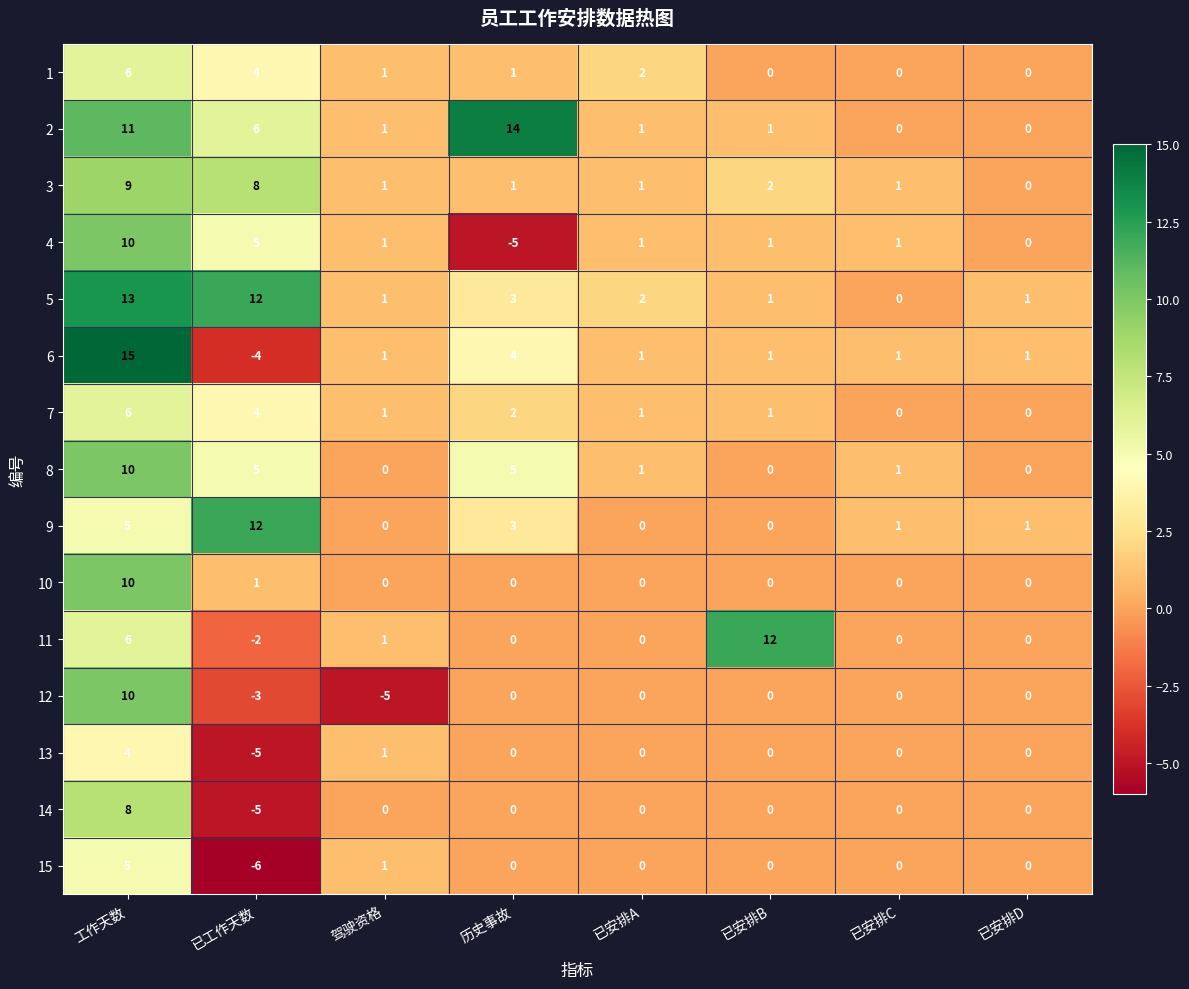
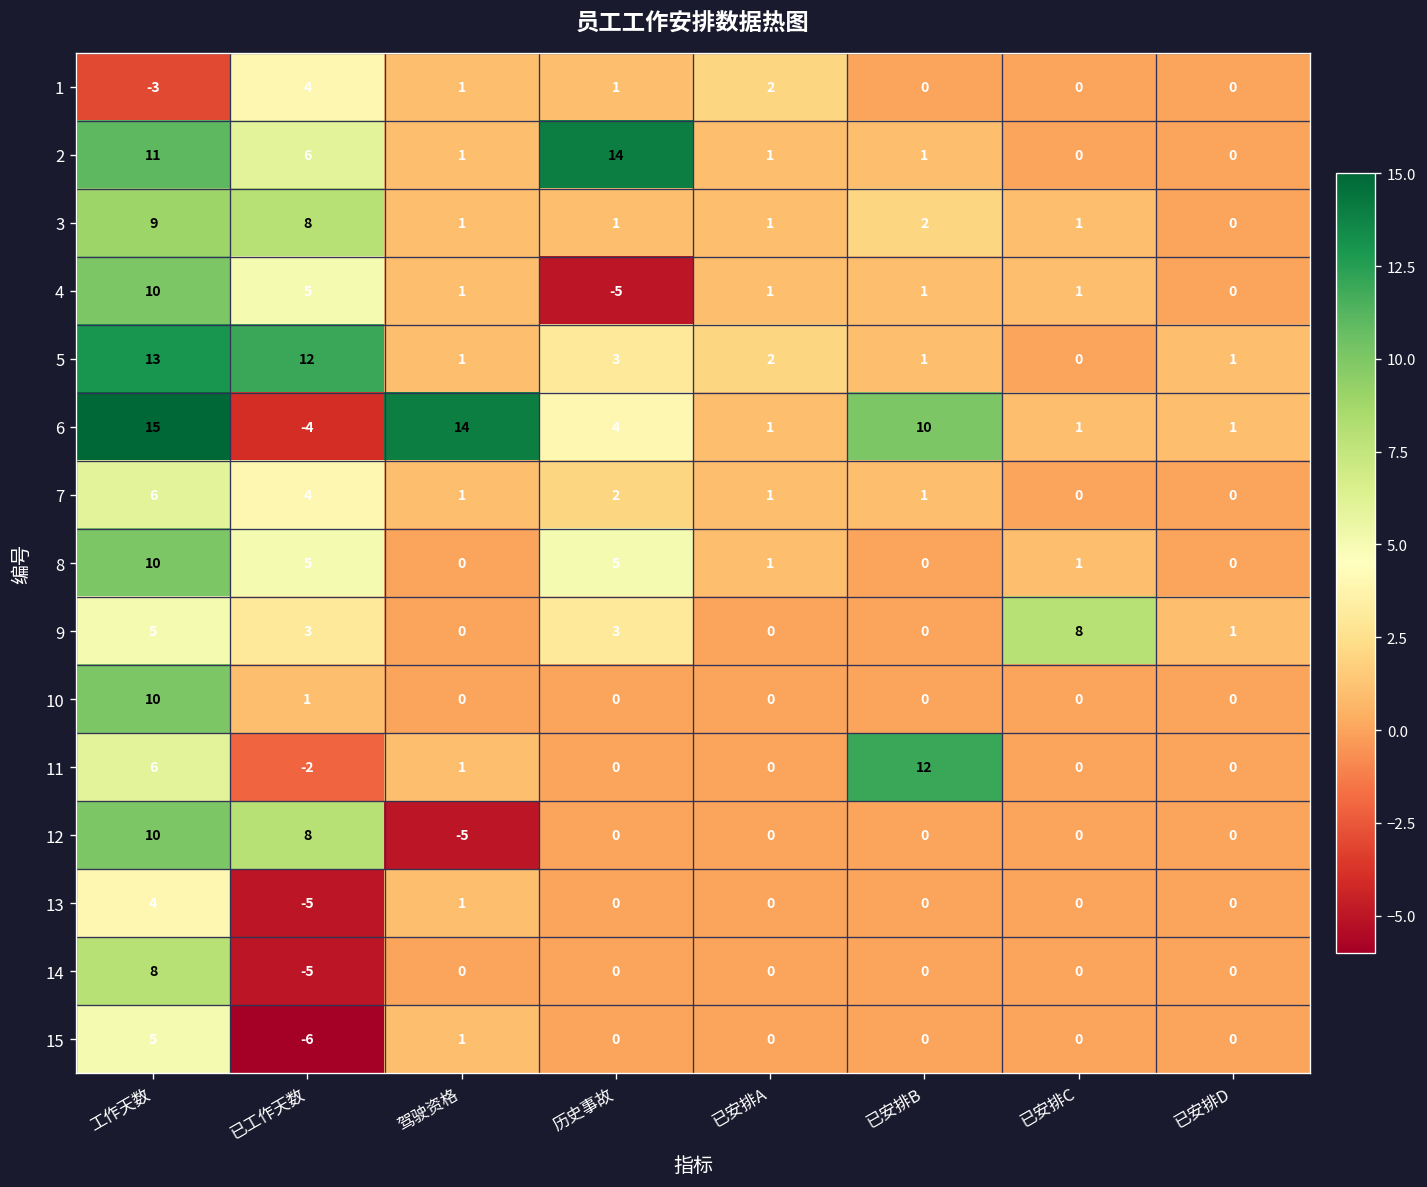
1, 工作天数: 6 -> -3
6, 驾驶资格: 1 -> 14
6, 已安排B: 1 -> 10
9, 已工作天数: 12 -> 3
9, 已安排C: 1 -> 8
12, 已工作天数: -3 -> 8
